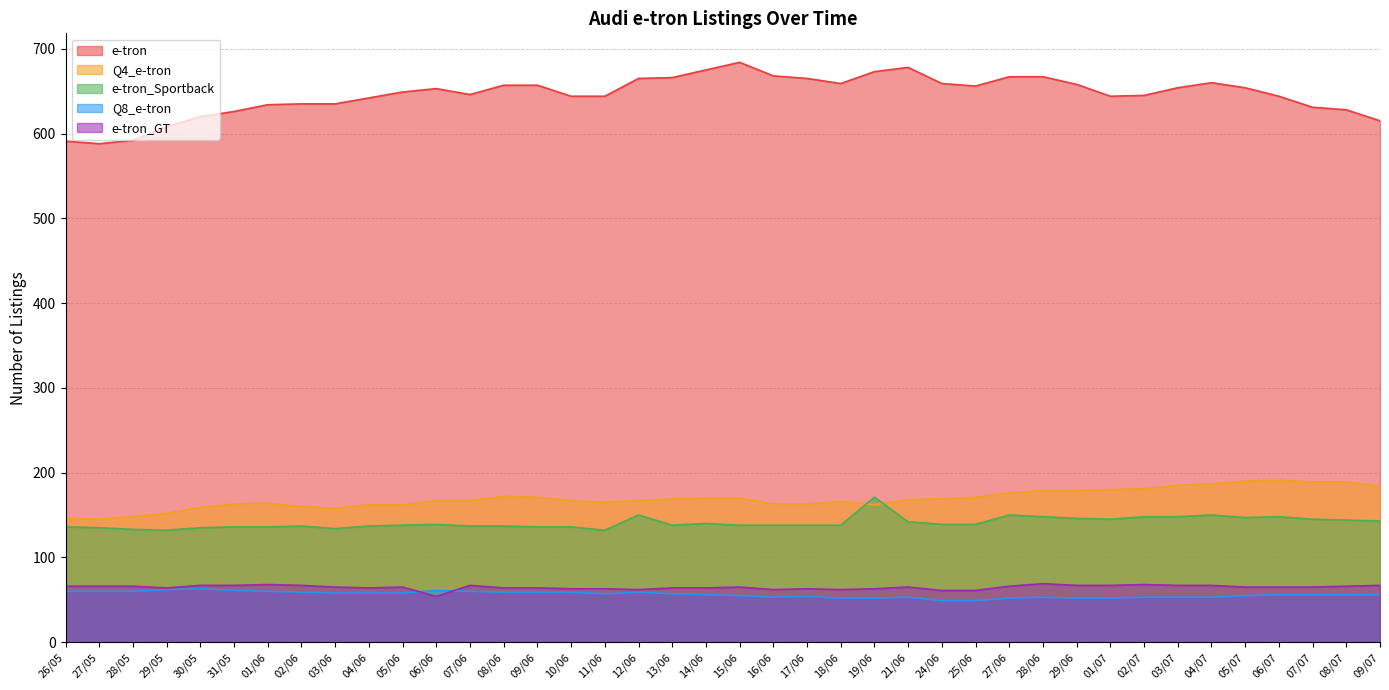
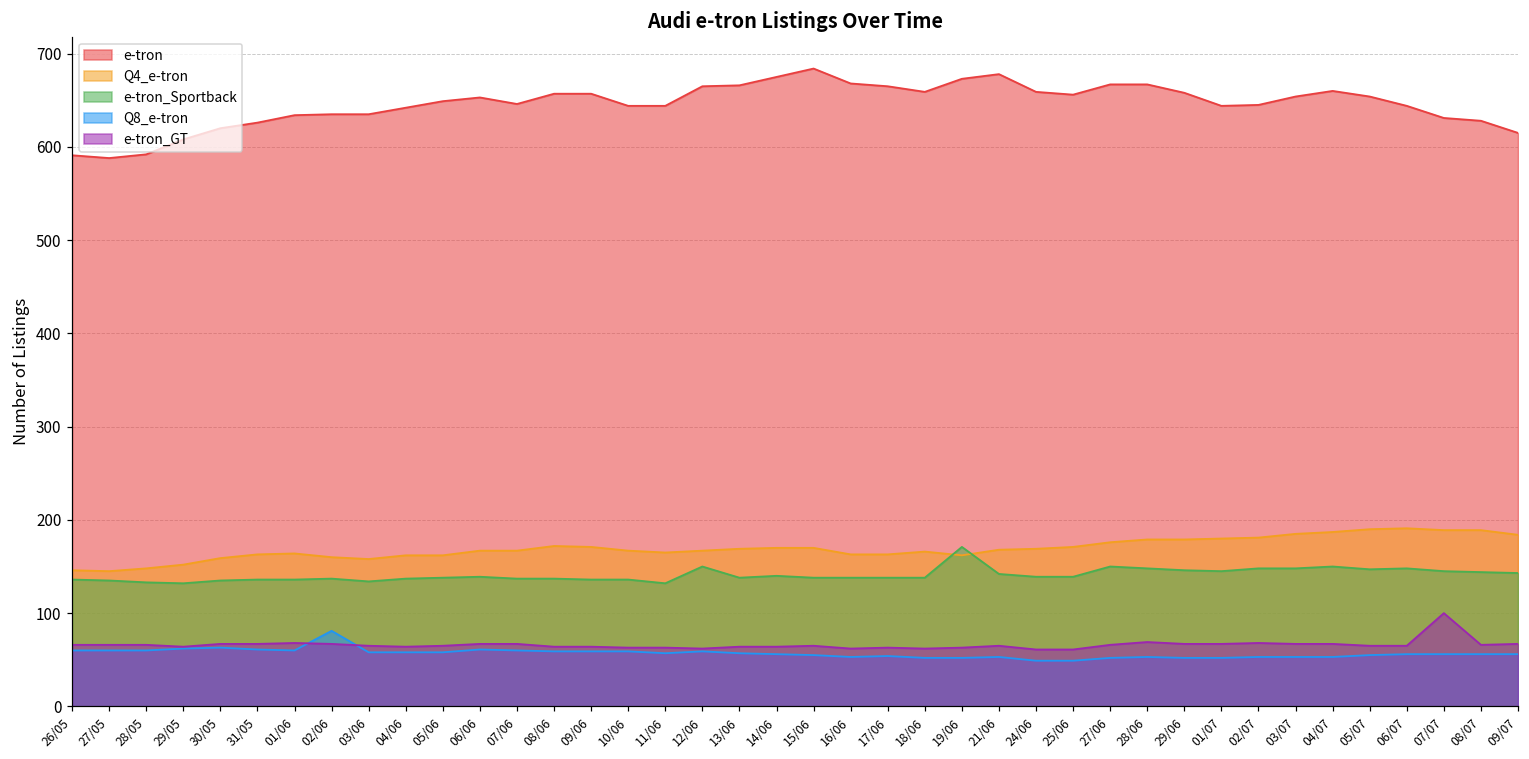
Q8_e-tron, 02/06: 60 -> 80
e-tron_GT, 06/06: 50 -> 70
e-tron_GT, 07/07: 70 -> 100
